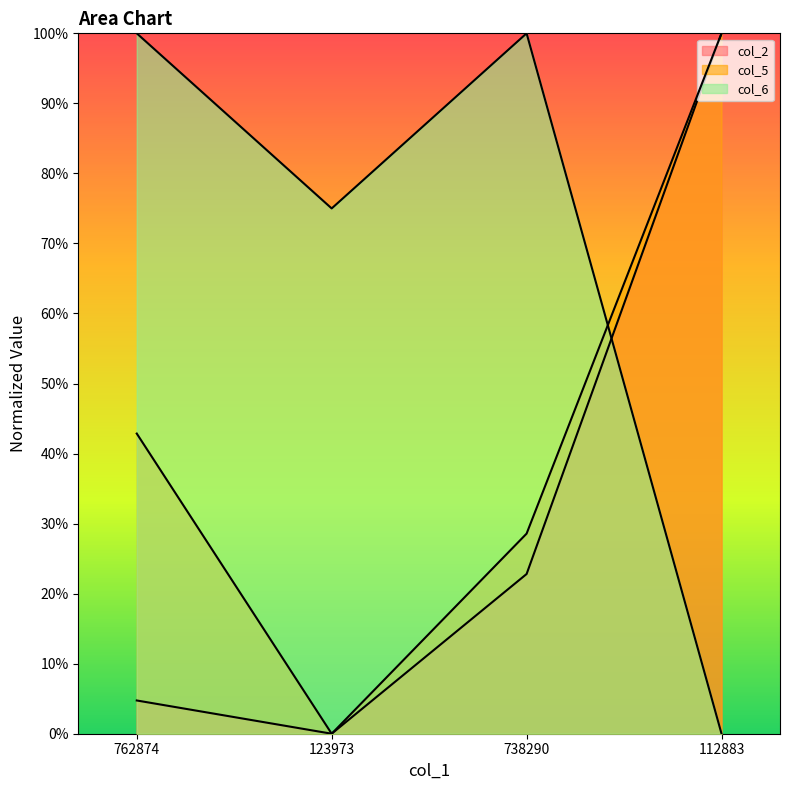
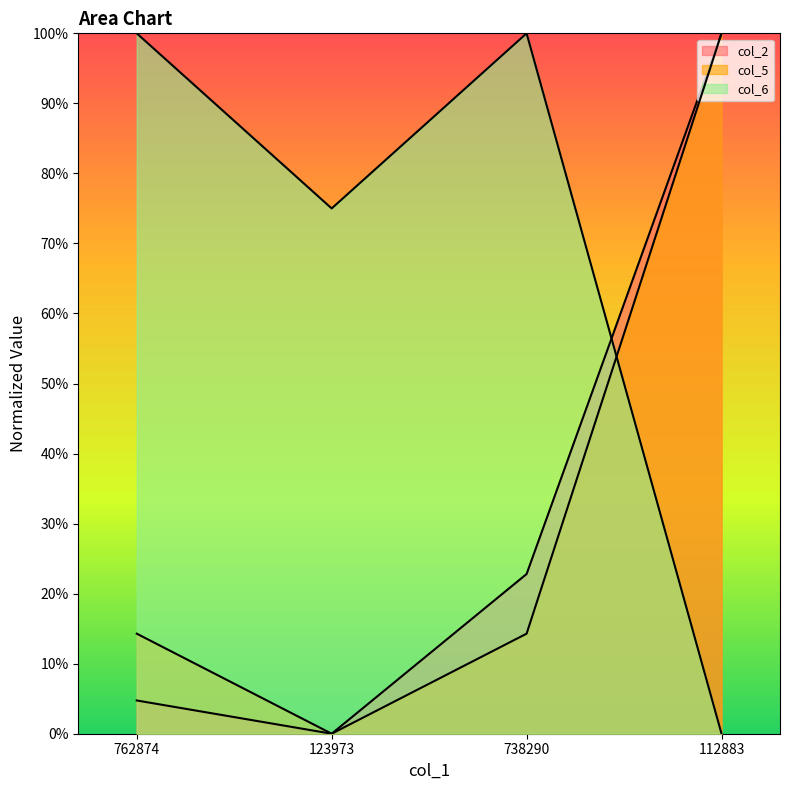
col_5, 762874: 43% -> 14%
col_5, 738290: 29% -> 14%
